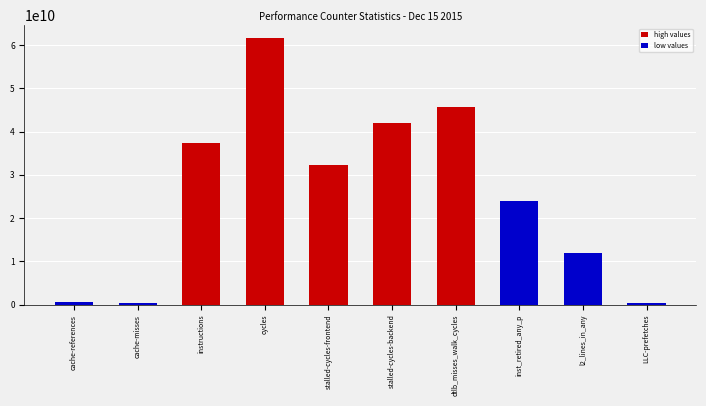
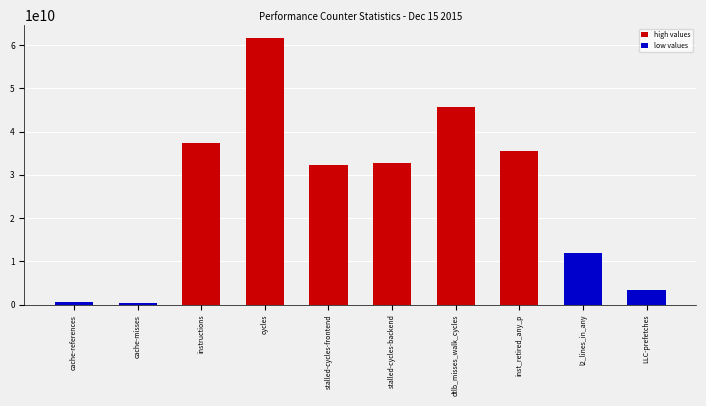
stalled-cycles-backend: 42000000000 -> 33000000000
inst_retired_any_p: 24000000000 -> 36000000000
LLC-prefetches: 0 -> 3000000000
